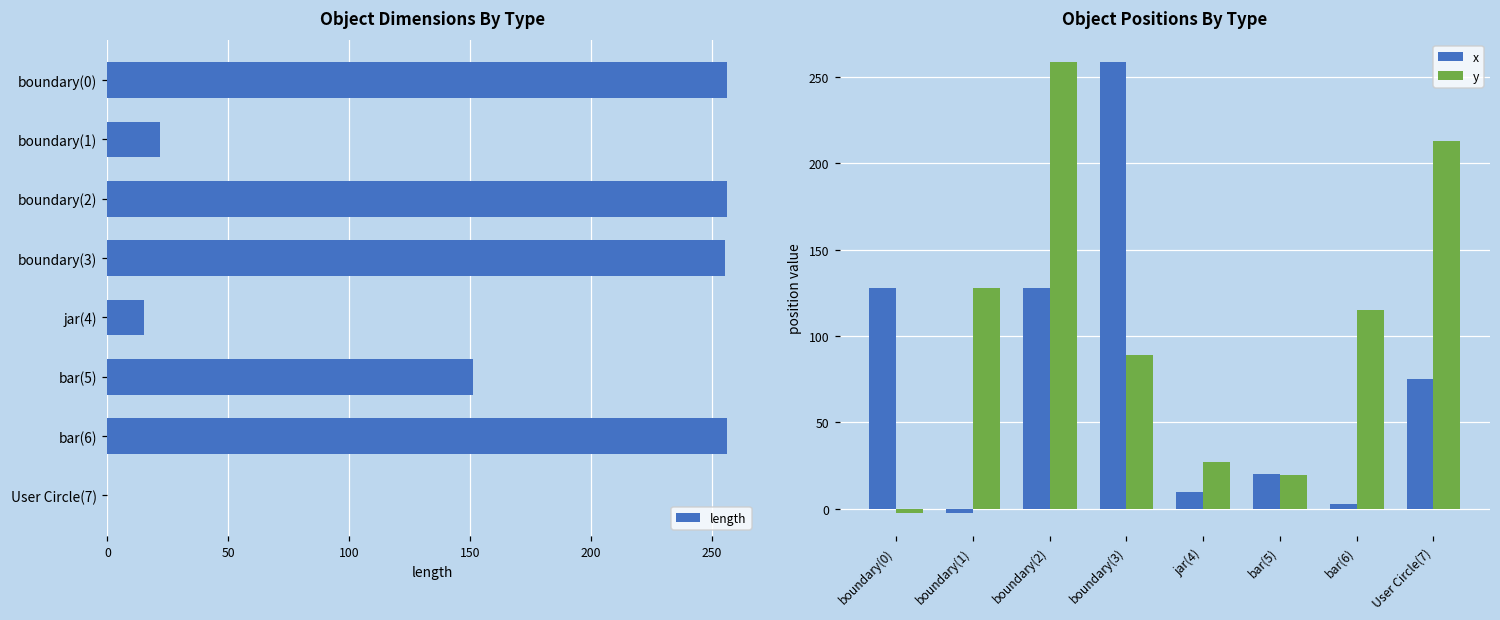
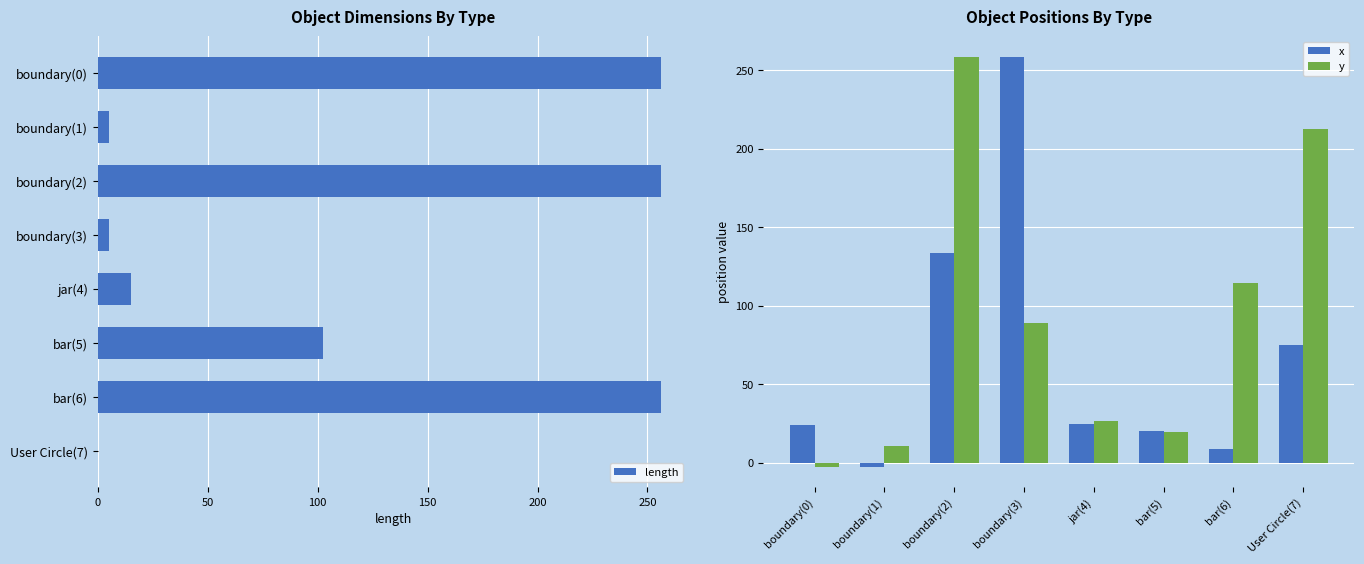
Object Dimensions By Type, boundary(1): 22 -> 5
Object Dimensions By Type, boundary(3): 255 -> 5
Object Dimensions By Type, bar(5): 151 -> 102
Object Positions By Type, x, boundary(0): 128 -> 24
Object Positions By Type, y, boundary(1): 128 -> 11
Object Positions By Type, x, boundary(2): 128 -> 133
Object Positions By Type, x, jar(4): 10 -> 25
Object Positions By Type, x, bar(6): 3 -> 9
